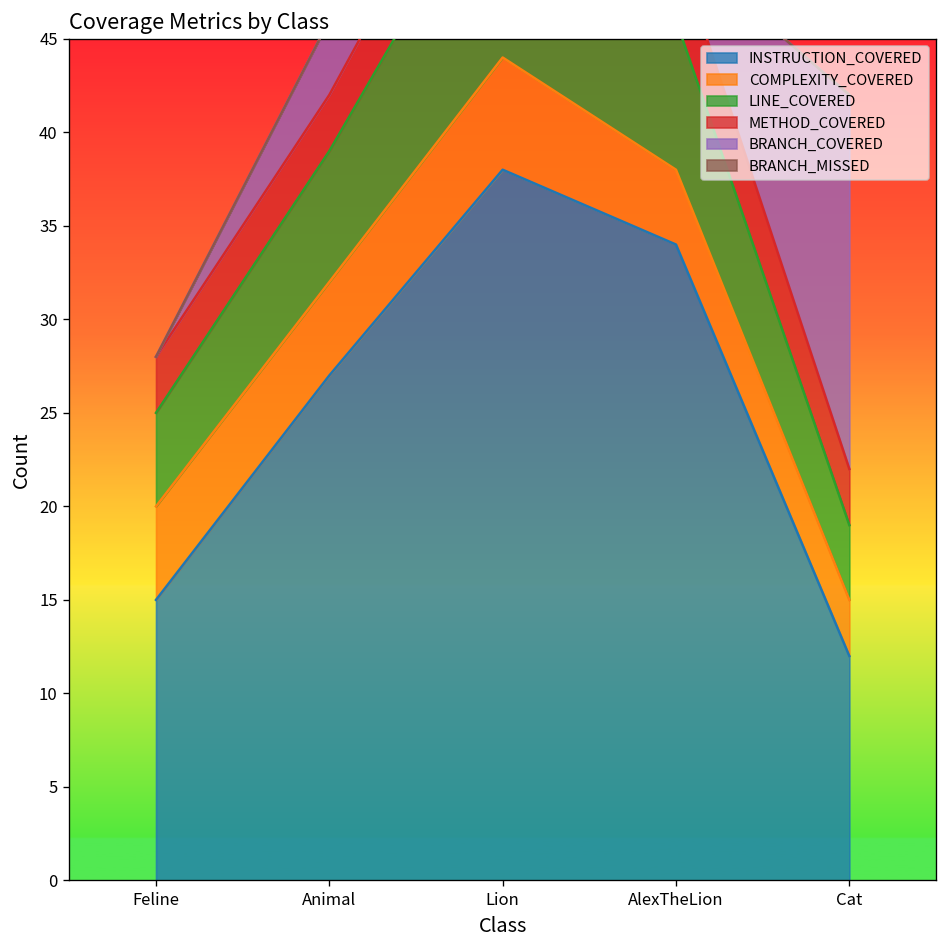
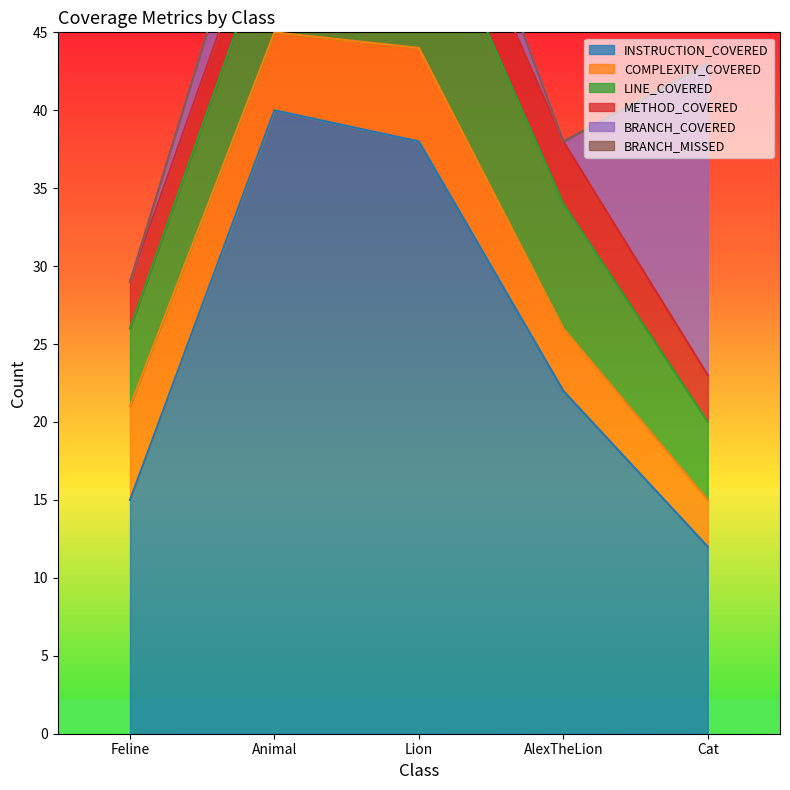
COMPLEXITY_COVERED, Feline: 5 -> 6
INSTRUCTION_COVERED, Animal: 27 -> 40
INSTRUCTION_COVERED, AlexTheLion: 34 -> 22
LINE_COVERED, Cat: 4 -> 5
